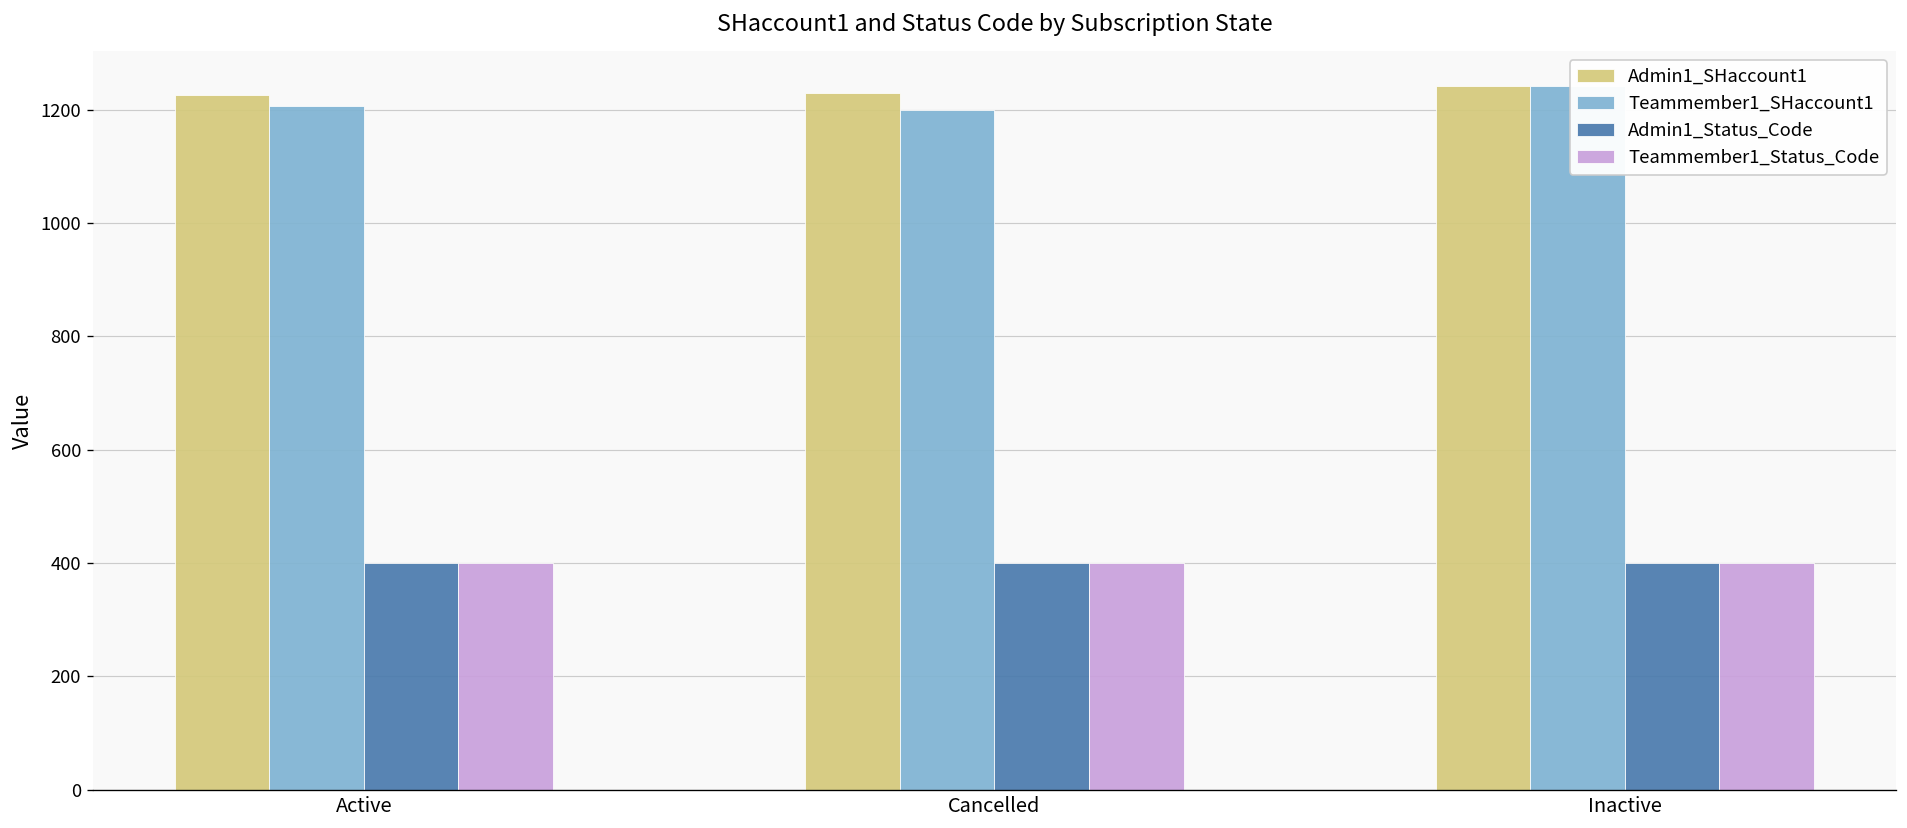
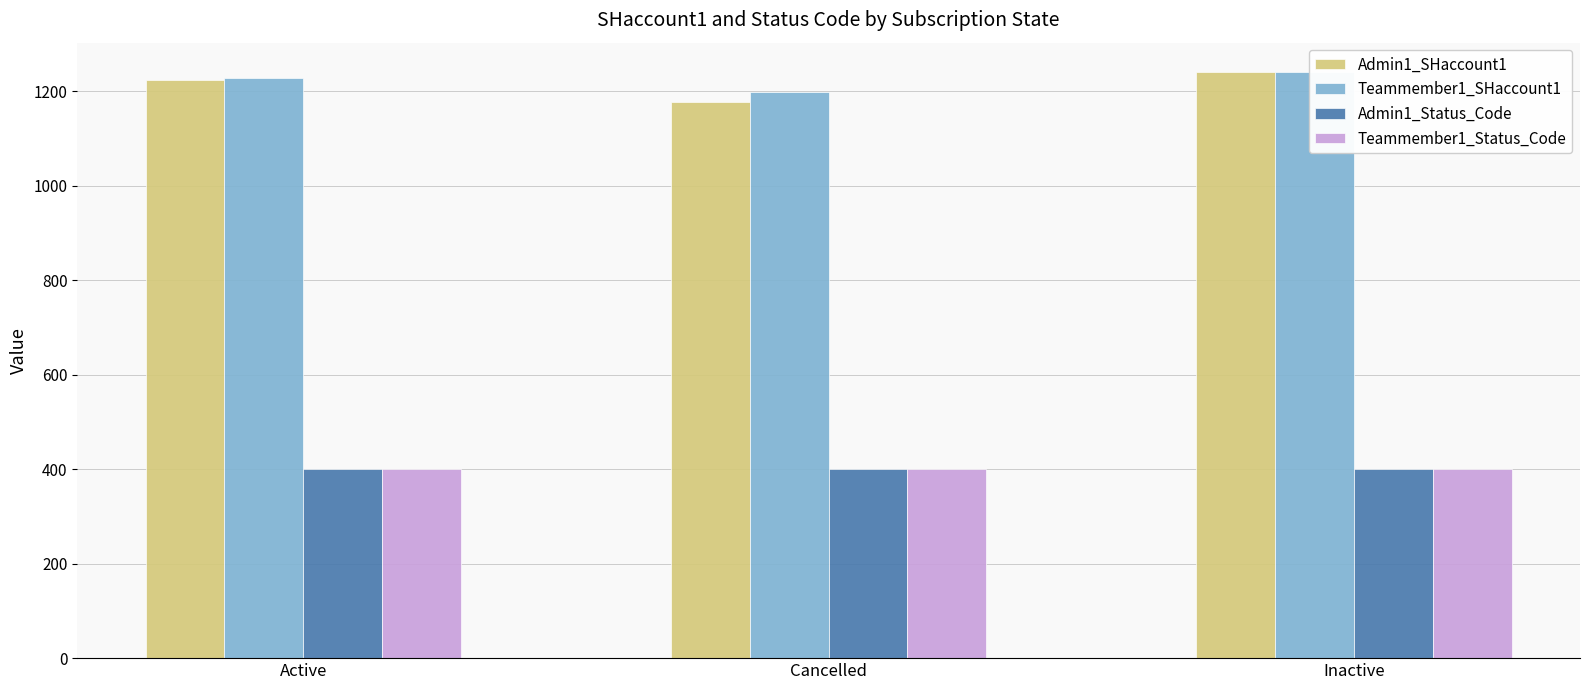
Teammember1_SHaccount1, Active: 1210 -> 1230
Admin1_SHaccount1, Cancelled: 1230 -> 1180
